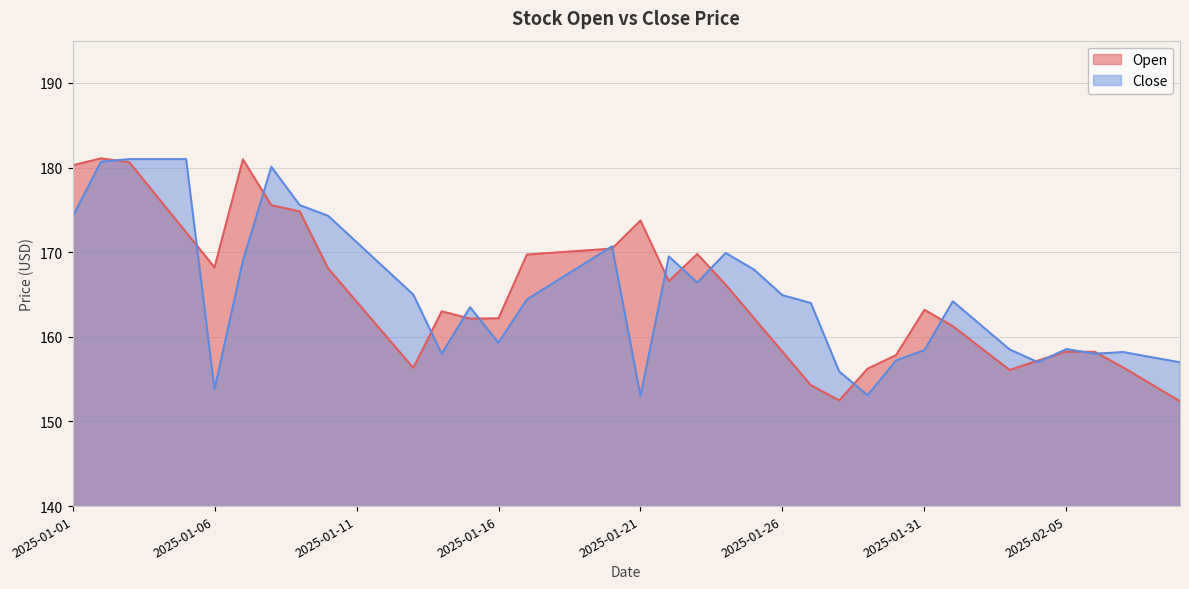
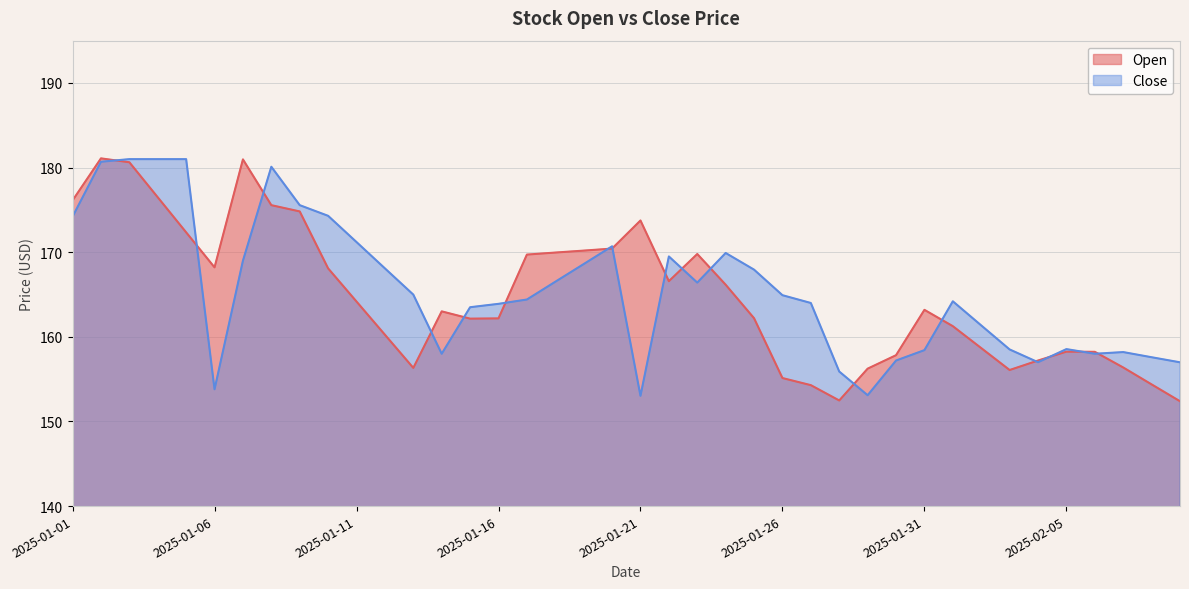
Open, 2025-01-01: 180 -> 176
Close, 2025-01-16: 159 -> 164
Open, 2025-01-26: 158 -> 155
